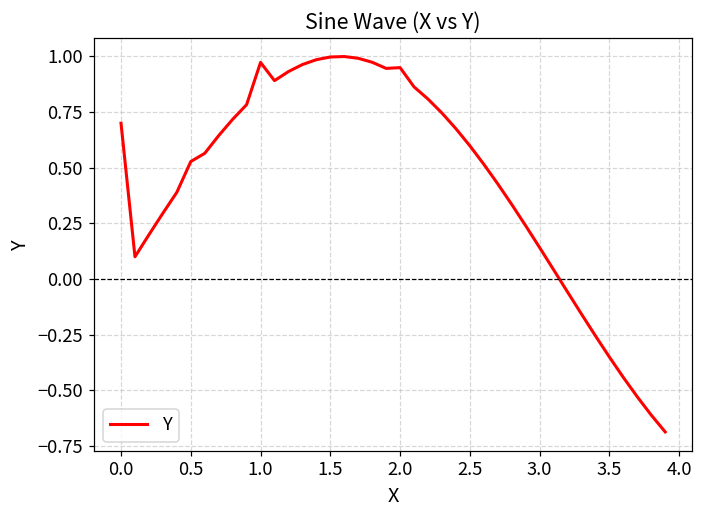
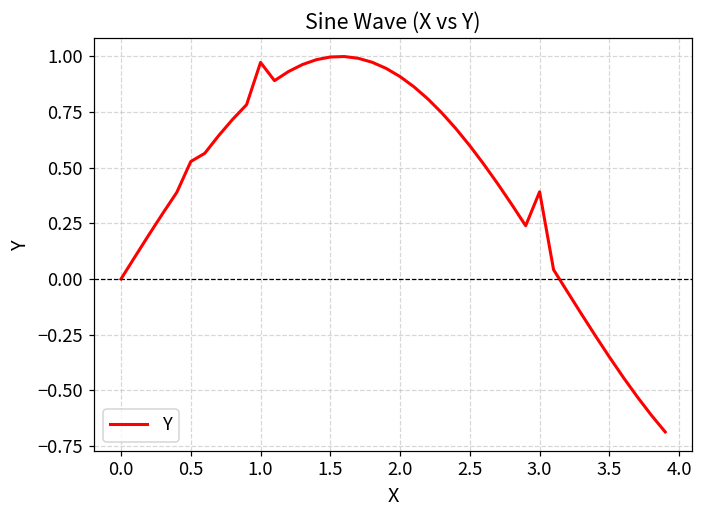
0.0: 0.7 -> 0.0
2.0: 0.95 -> 0.91
3.0: 0.14 -> 0.39
